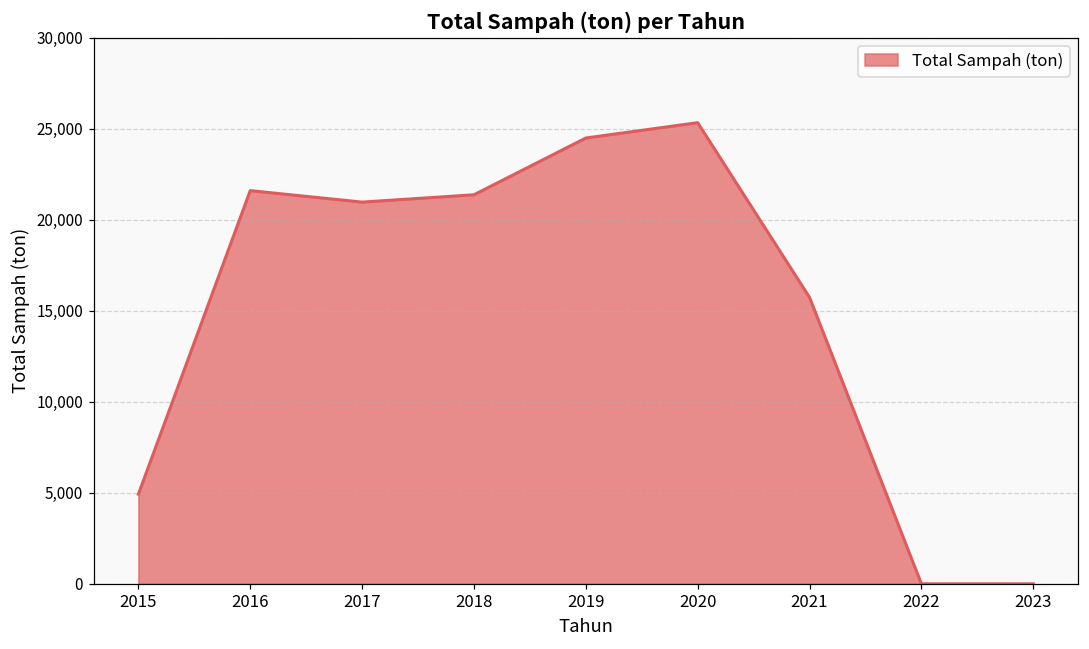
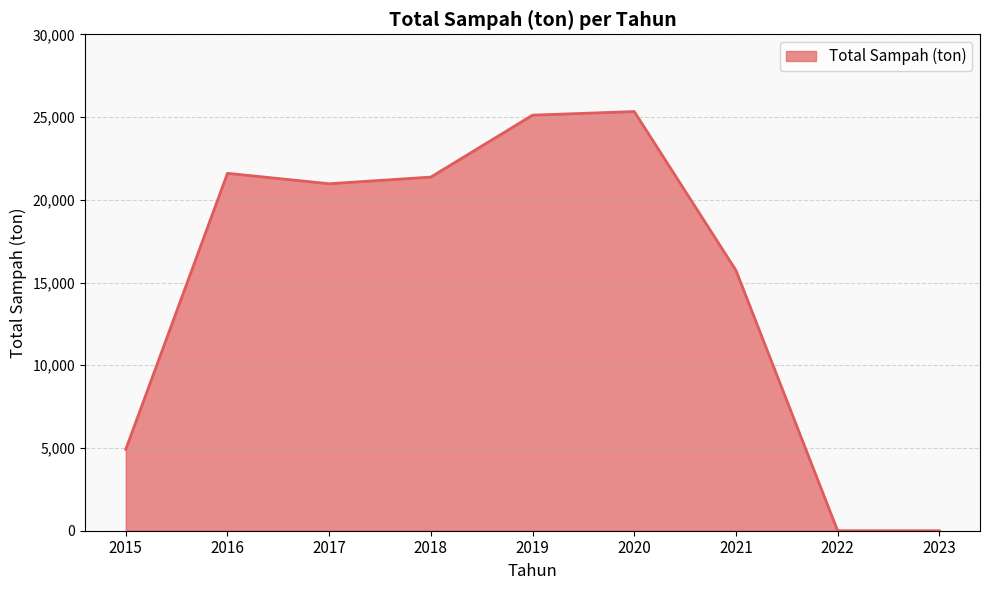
2019: 24,500 -> 25,100
